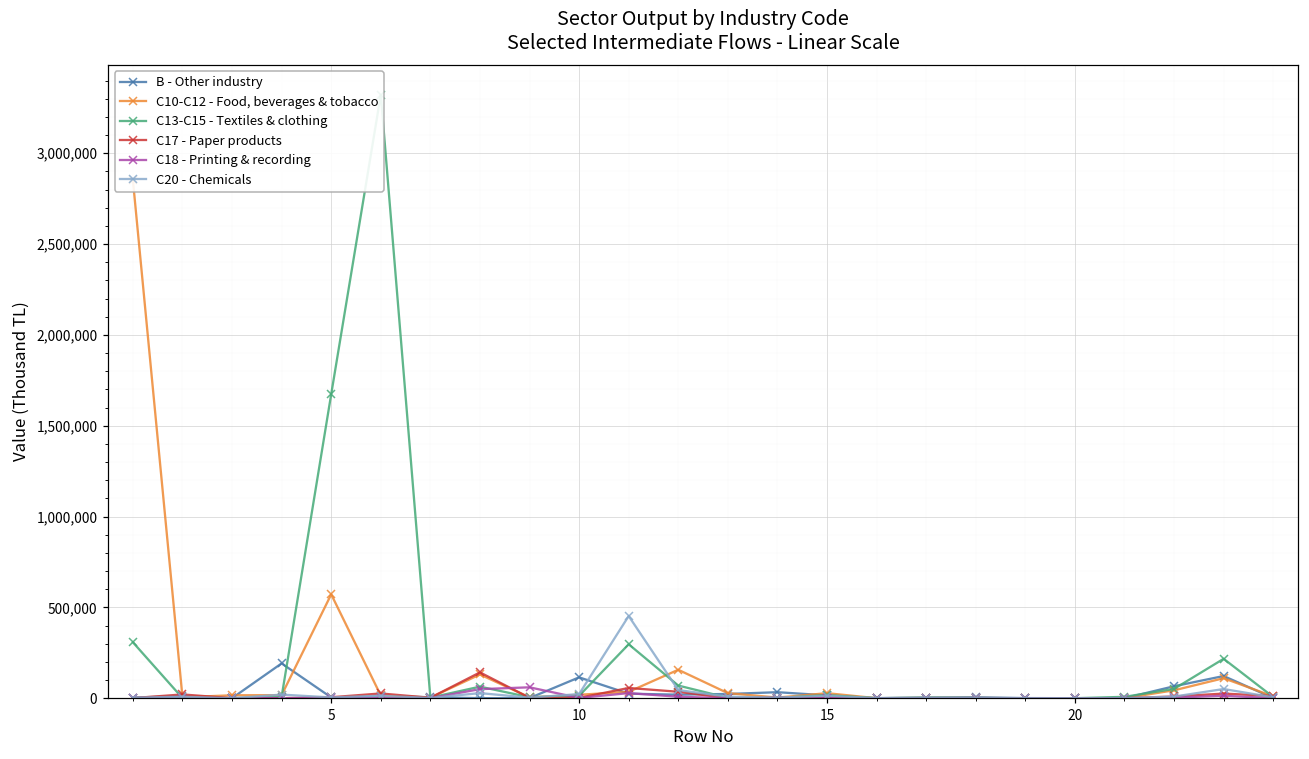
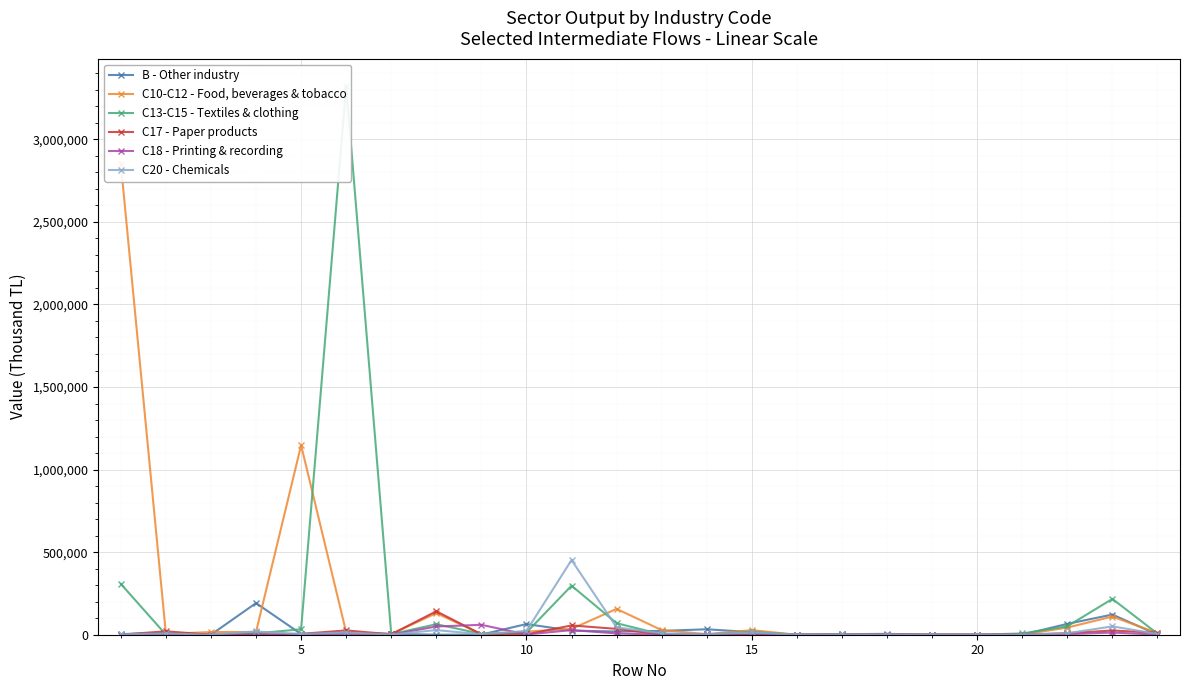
C10-C12 - Food, beverages & tobacco, 5: 570,000 -> 1,150,000
C13-C15 - Textiles & clothing, 5: 1,670,000 -> 30,000
B - Other industry, 10: 110,000 -> 60,000
